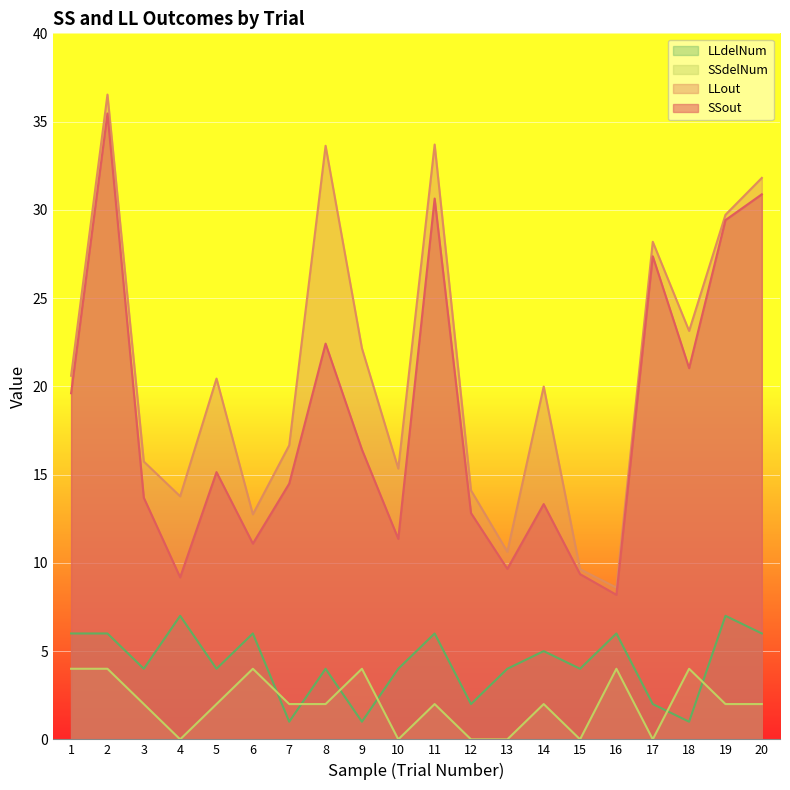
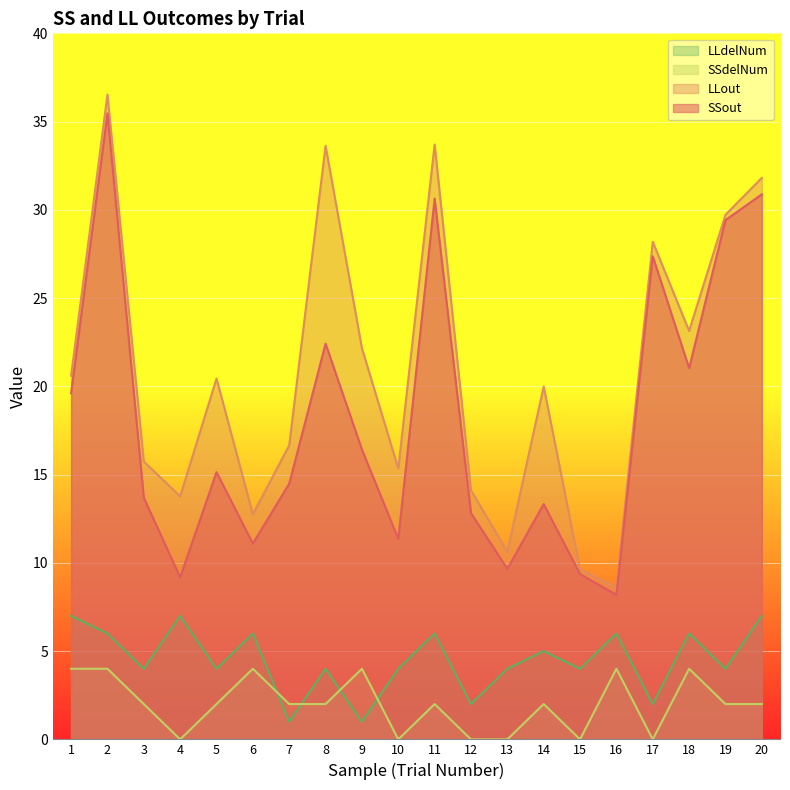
LLdelNum, 1: 6 -> 7
LLdelNum, 18: 1 -> 6
LLdelNum, 19: 7 -> 4
LLdelNum, 20: 6 -> 7
